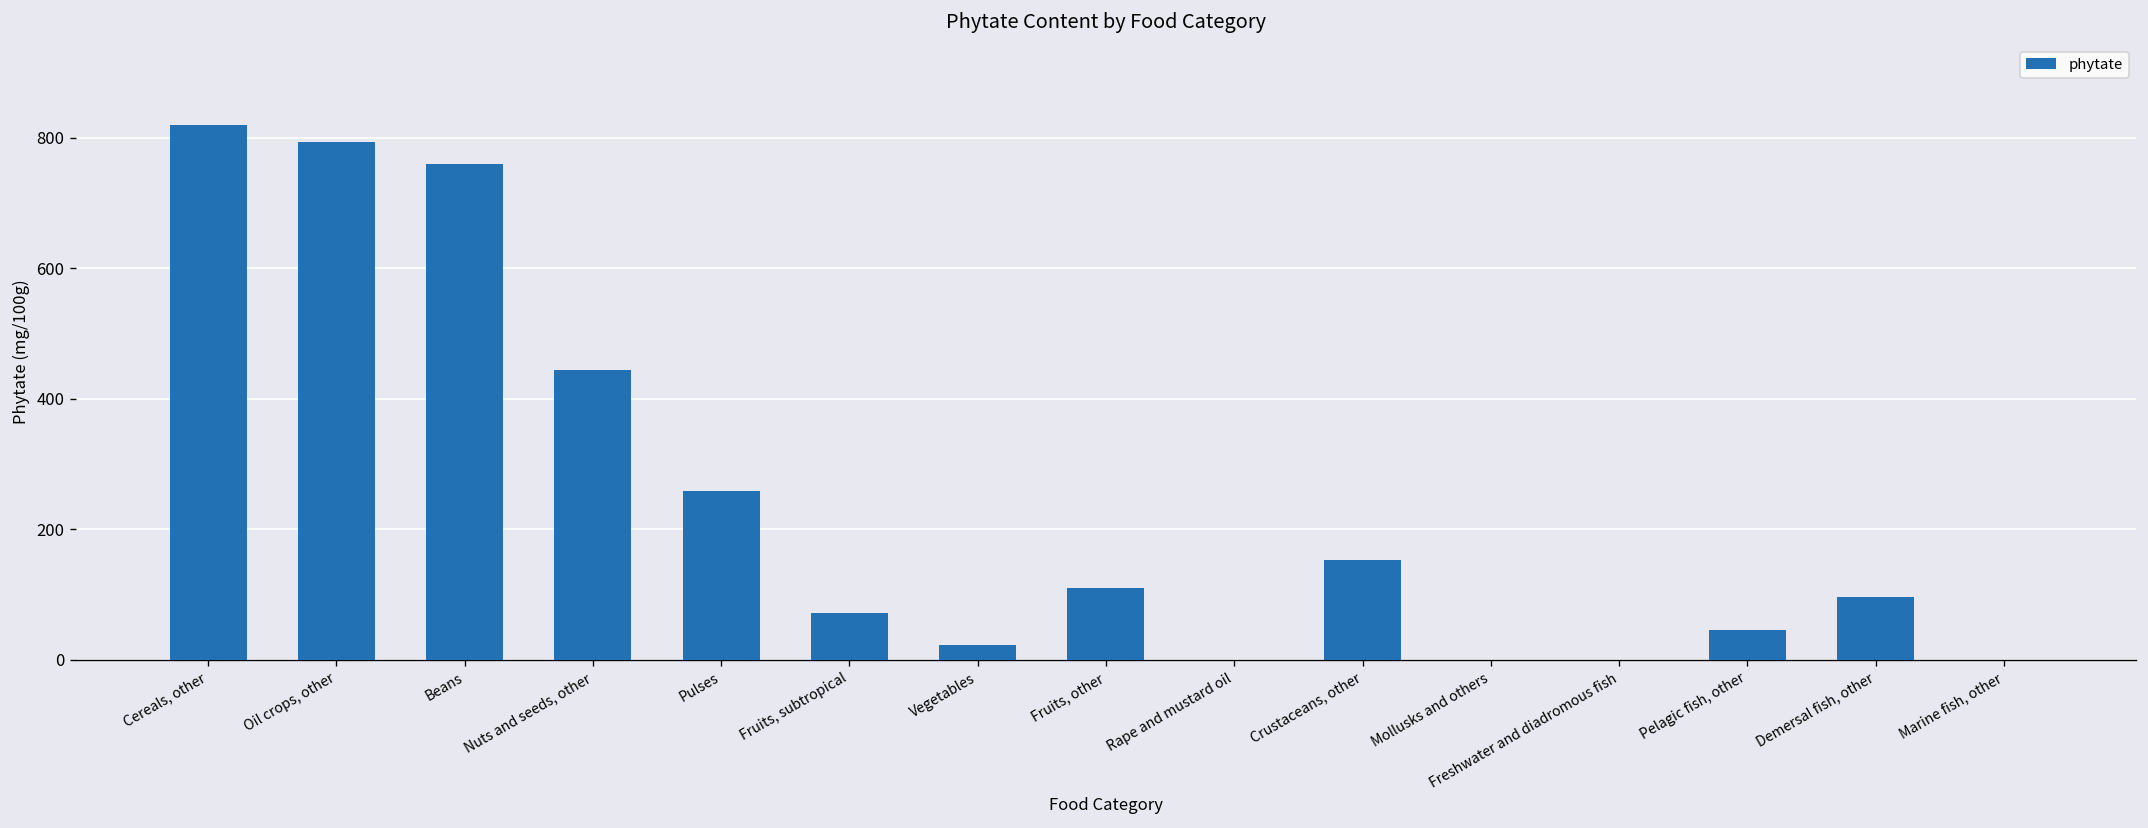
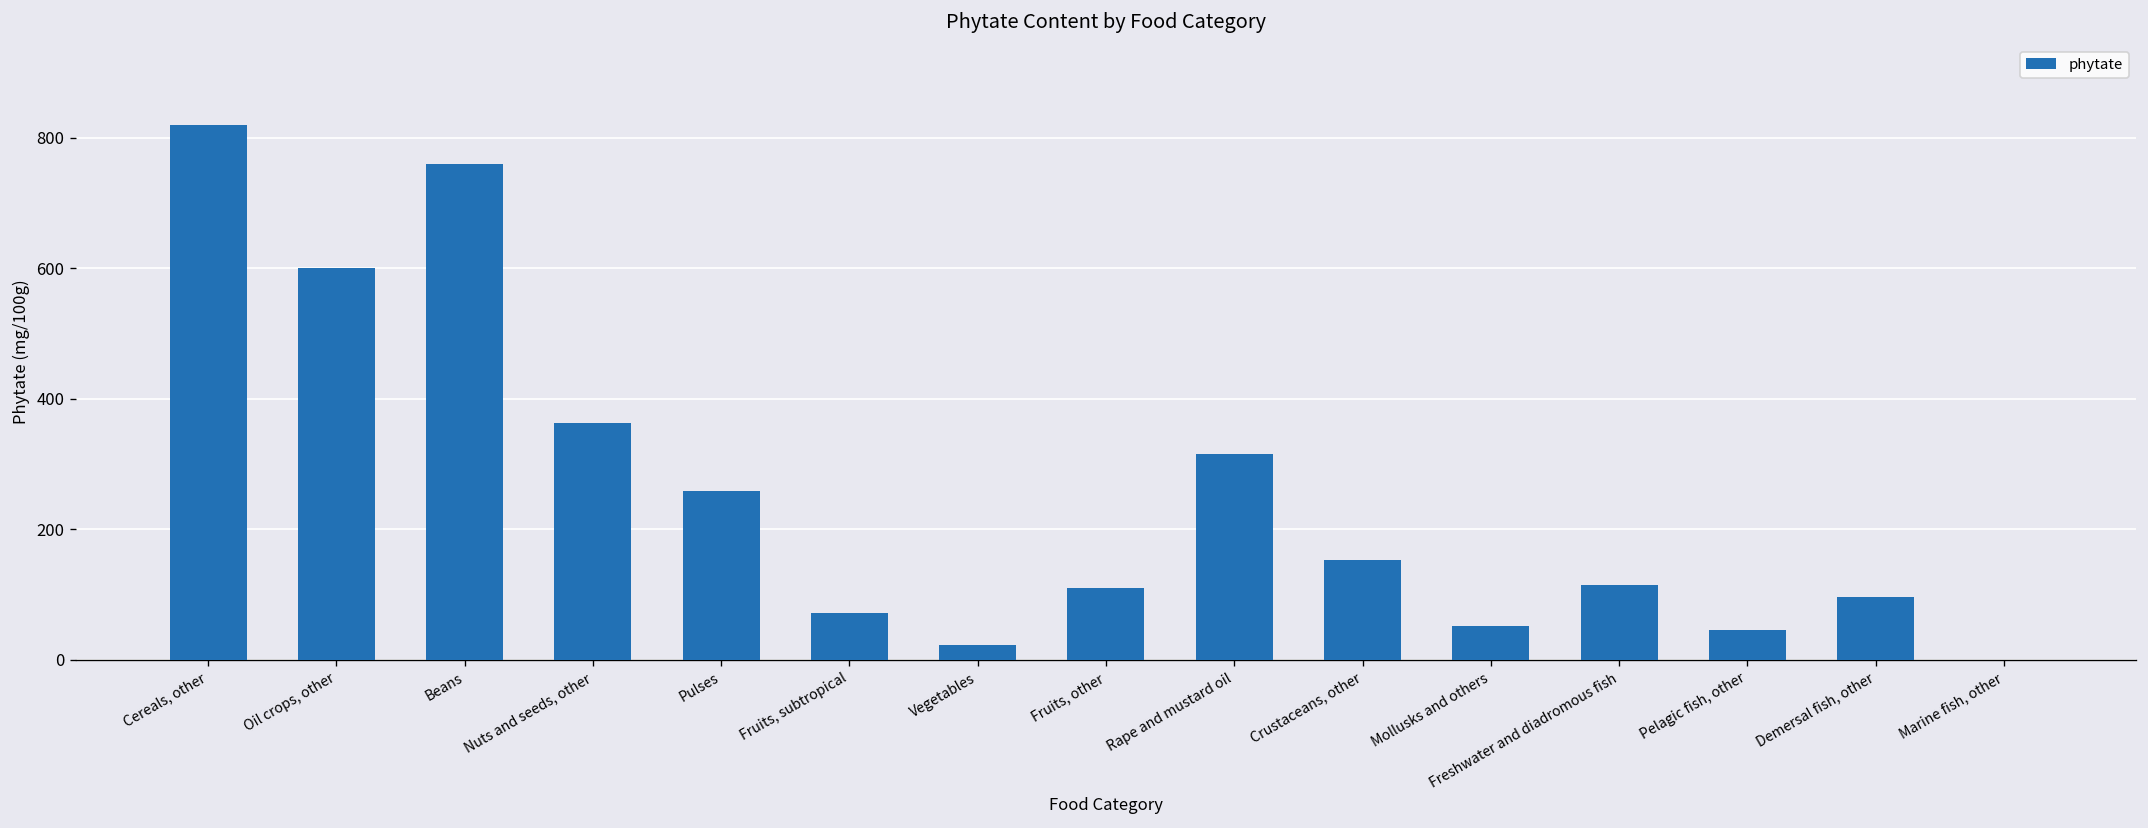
Oil crops, other: 790 -> 600
Nuts and seeds, other: 440 -> 360
Rape and mustard oil: 0 -> 320
Mollusks and others: 0 -> 50
Freshwater and diadromous fish: 0 -> 120
